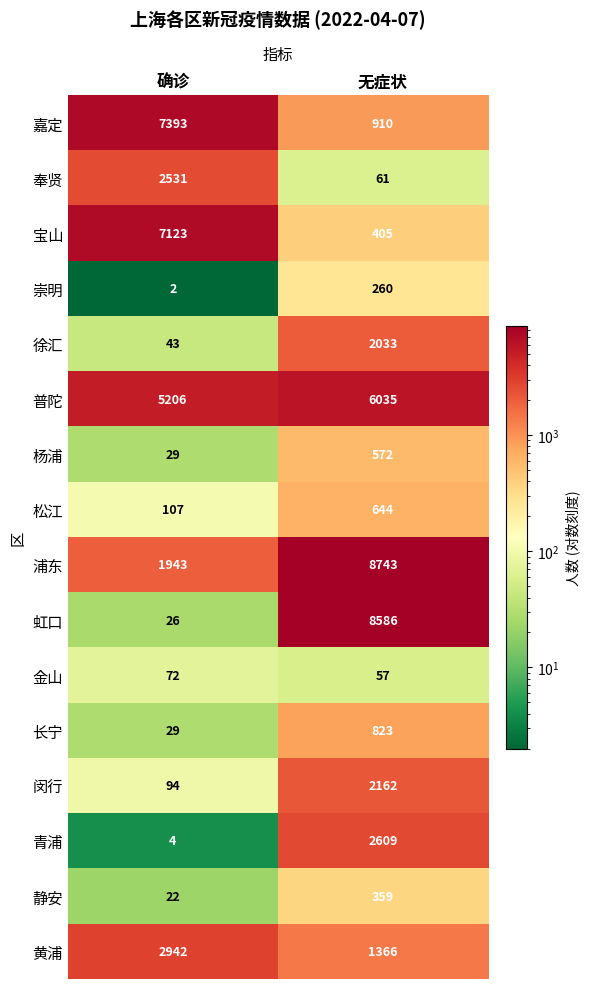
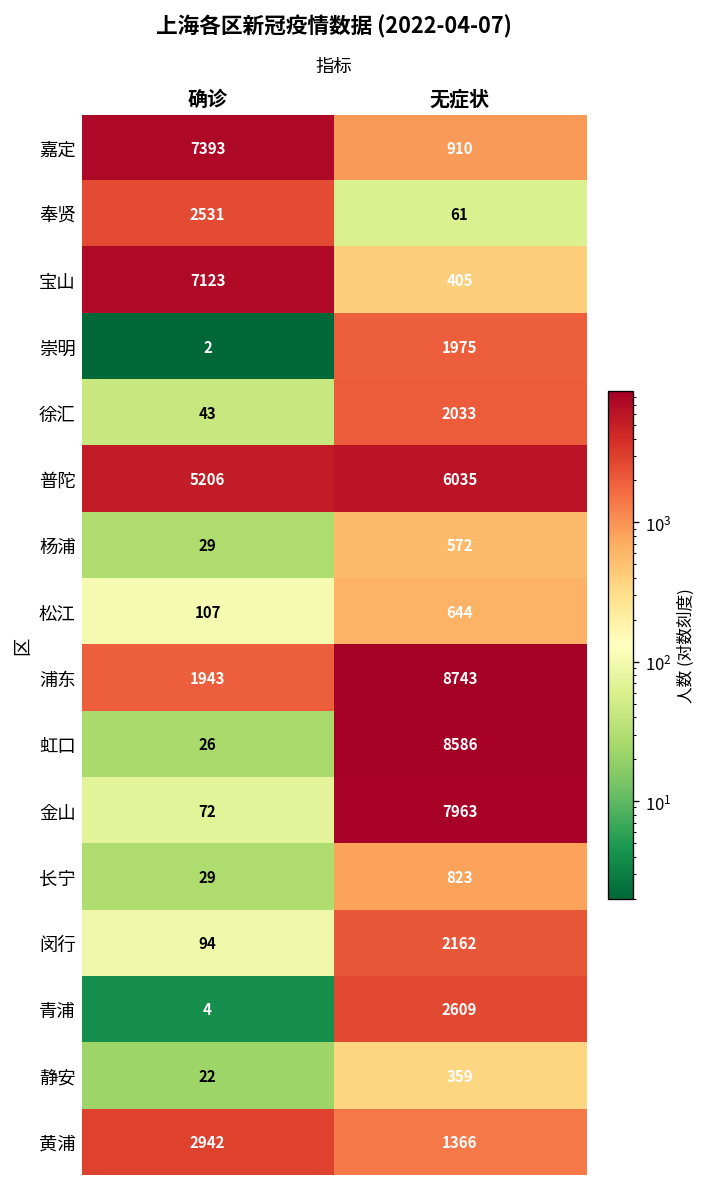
崇明, 无症状: 260 -> 1975
金山, 无症状: 57 -> 7963
